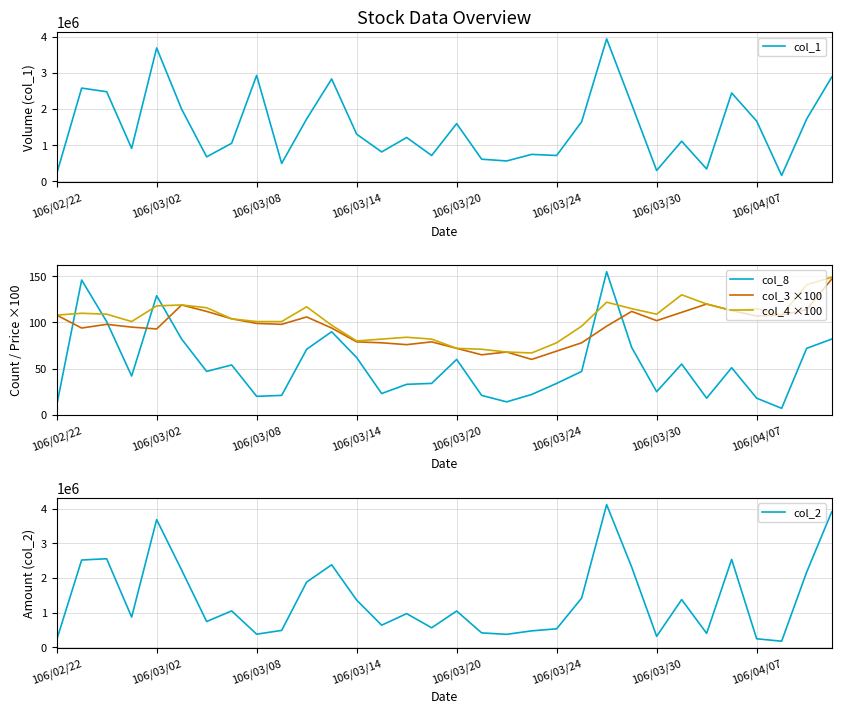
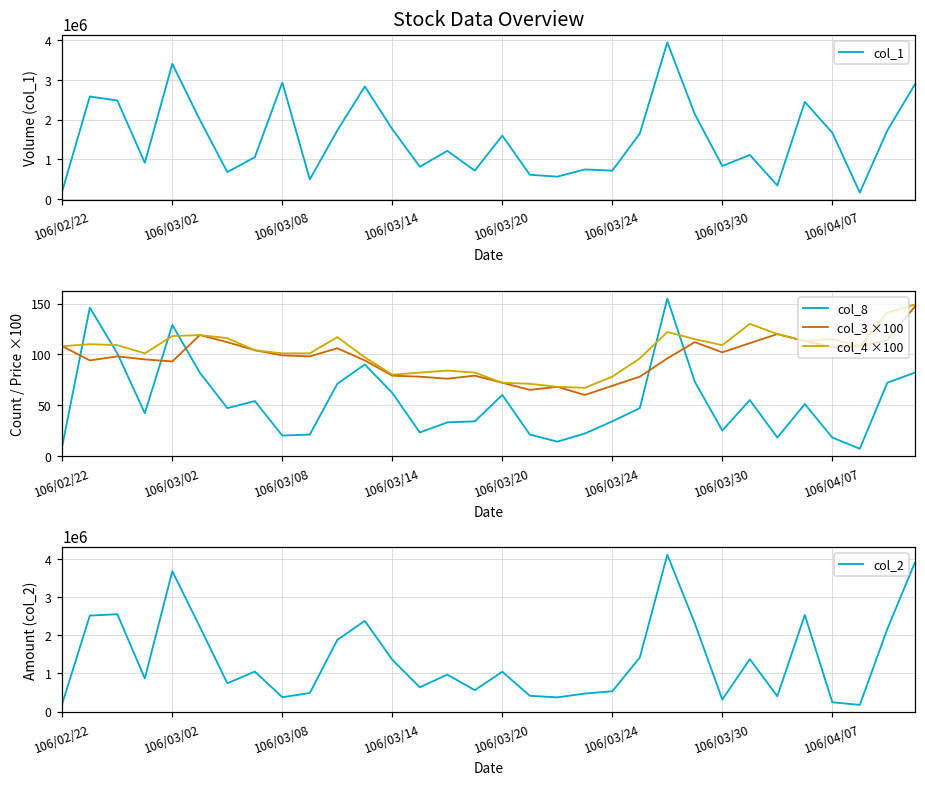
Stock Data Overview, 106/03/02: 3700000 -> 3400000
Stock Data Overview, 106/03/14: 1300000 -> 1800000
Stock Data Overview, 106/03/30: 300000 -> 800000
